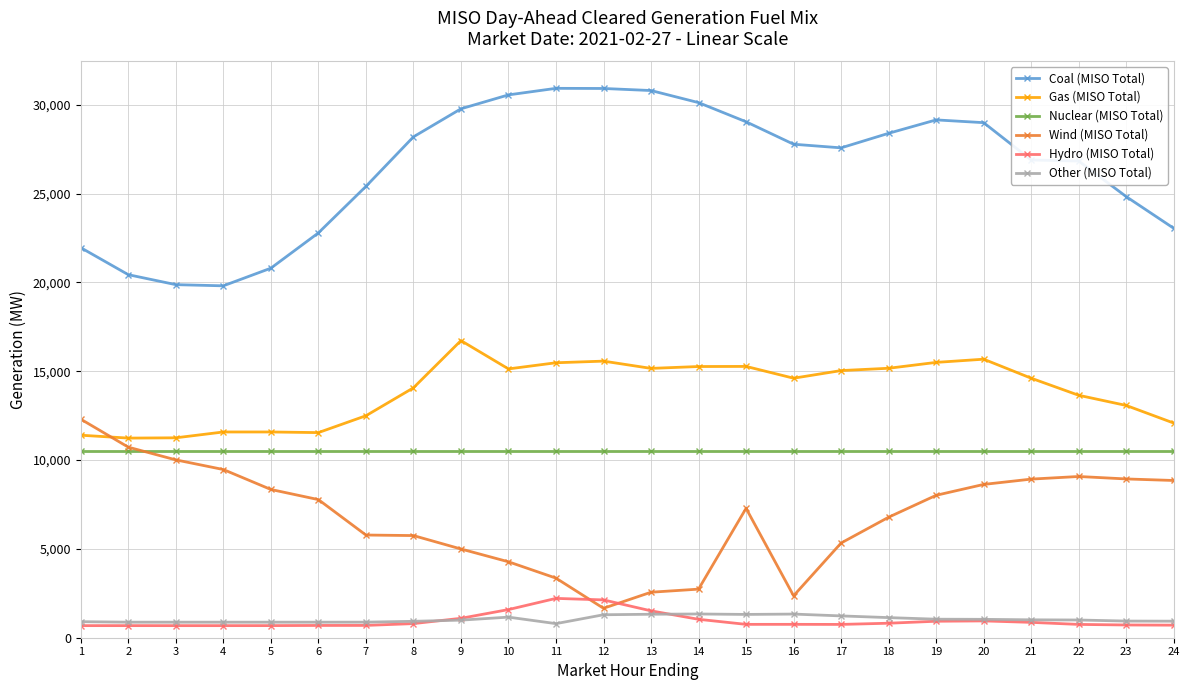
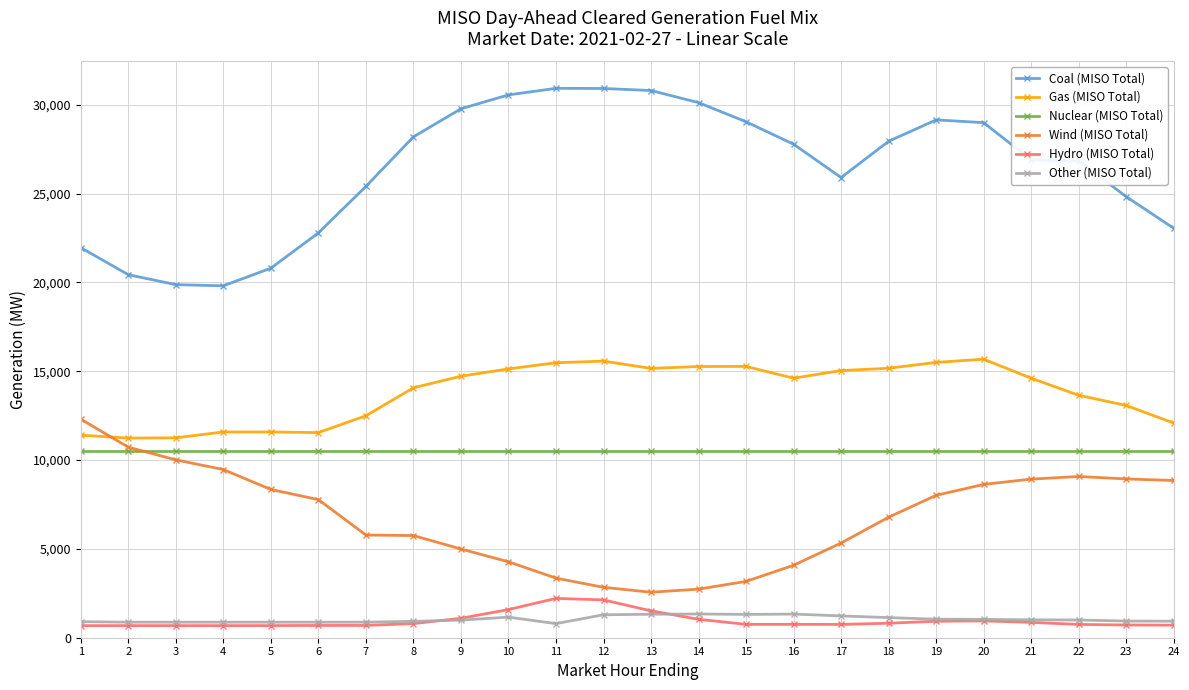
Gas (MISO Total), 9: 16,700 -> 14,700
Wind (MISO Total), 12: 1,700 -> 2,800
Wind (MISO Total), 15: 7,300 -> 3,200
Wind (MISO Total), 16: 2,400 -> 4,100
Coal (MISO Total), 17: 27,600 -> 25,900
Coal (MISO Total), 18: 28,400 -> 27,900
